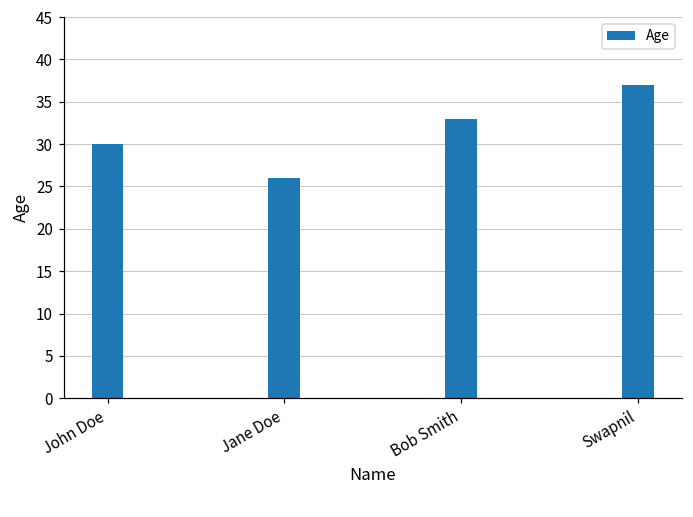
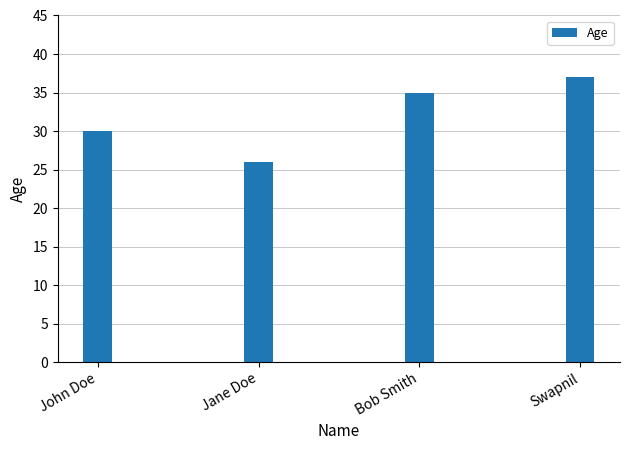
Bob Smith: 33 -> 35
